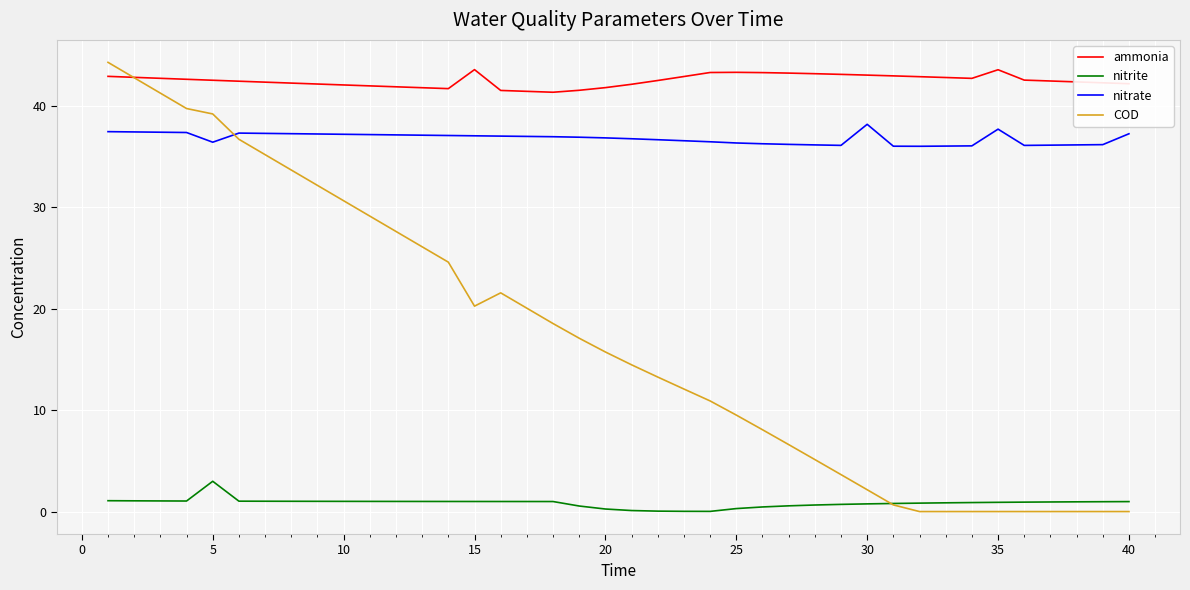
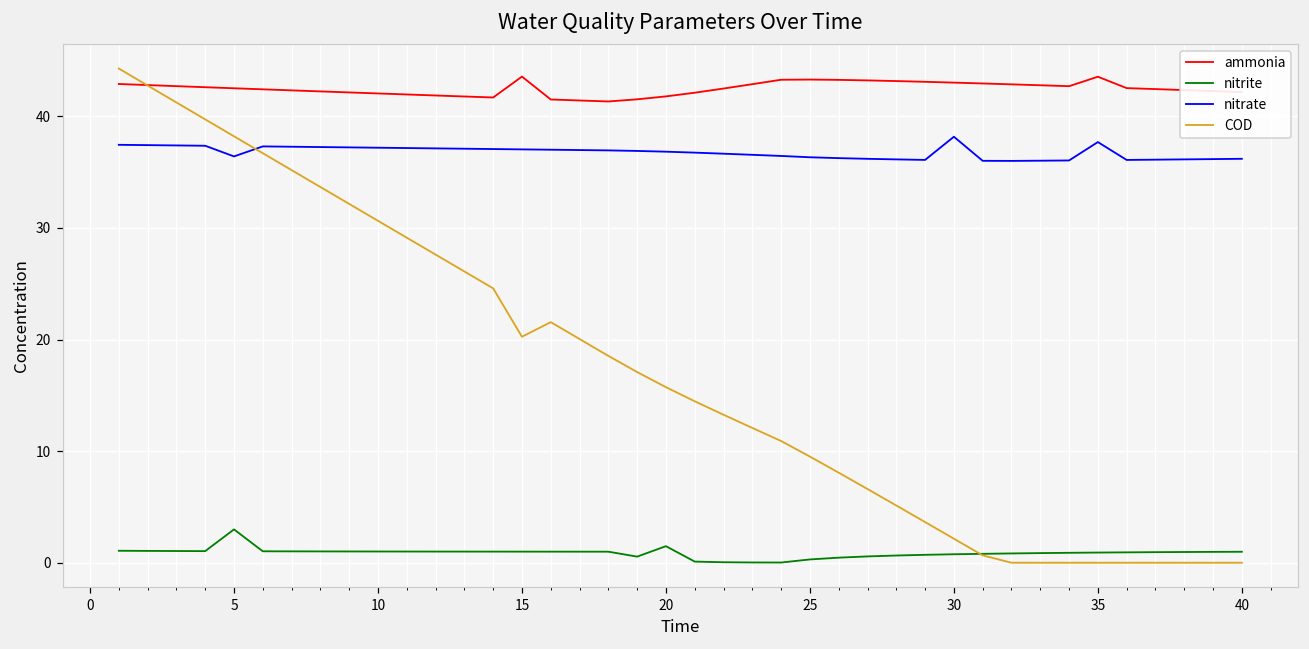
COD, 5: 39.2 -> 38.2
nitrite, 20: 0.3 -> 1.5
nitrate, 40: 37.2 -> 36.2
